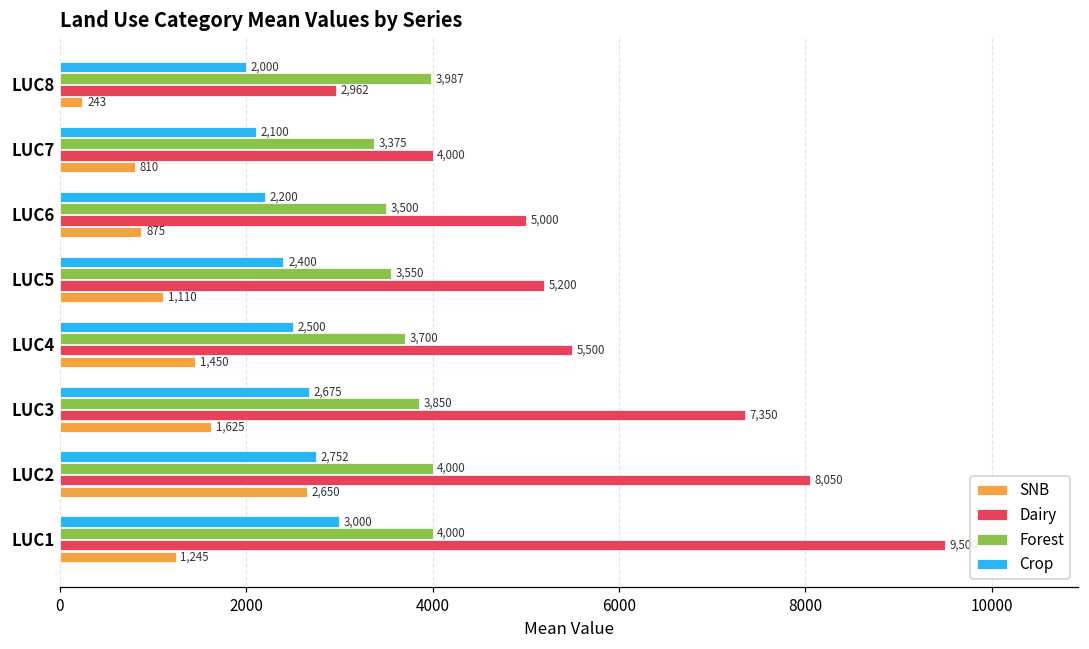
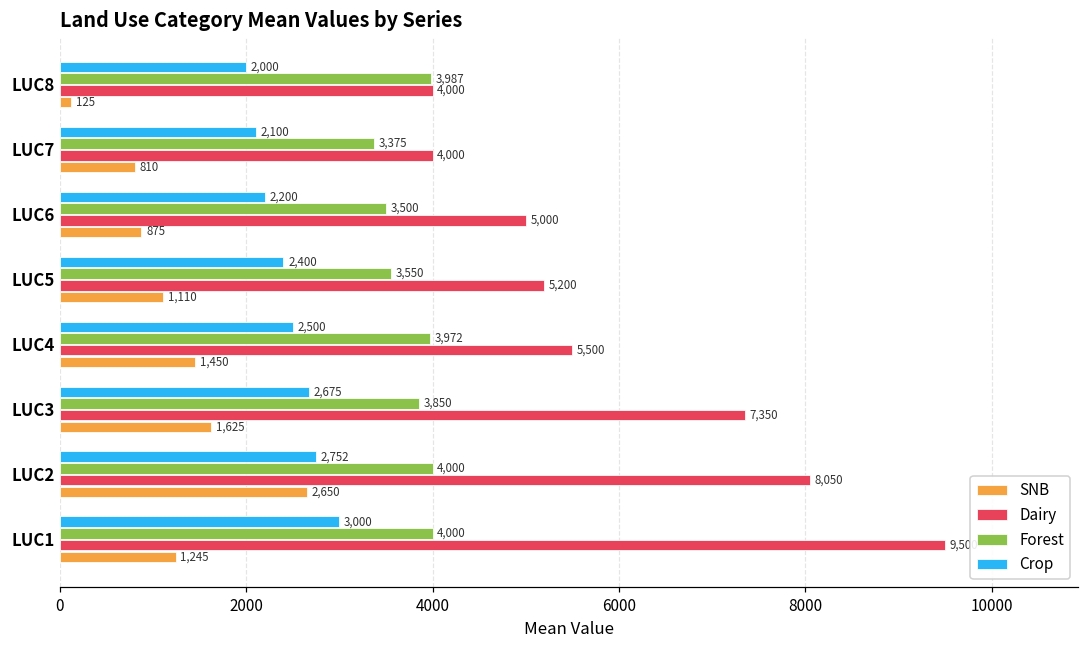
Dairy, LUC8: 2,962 -> 4,000
SNB, LUC8: 243 -> 125
Forest, LUC4: 3,700 -> 3,972
